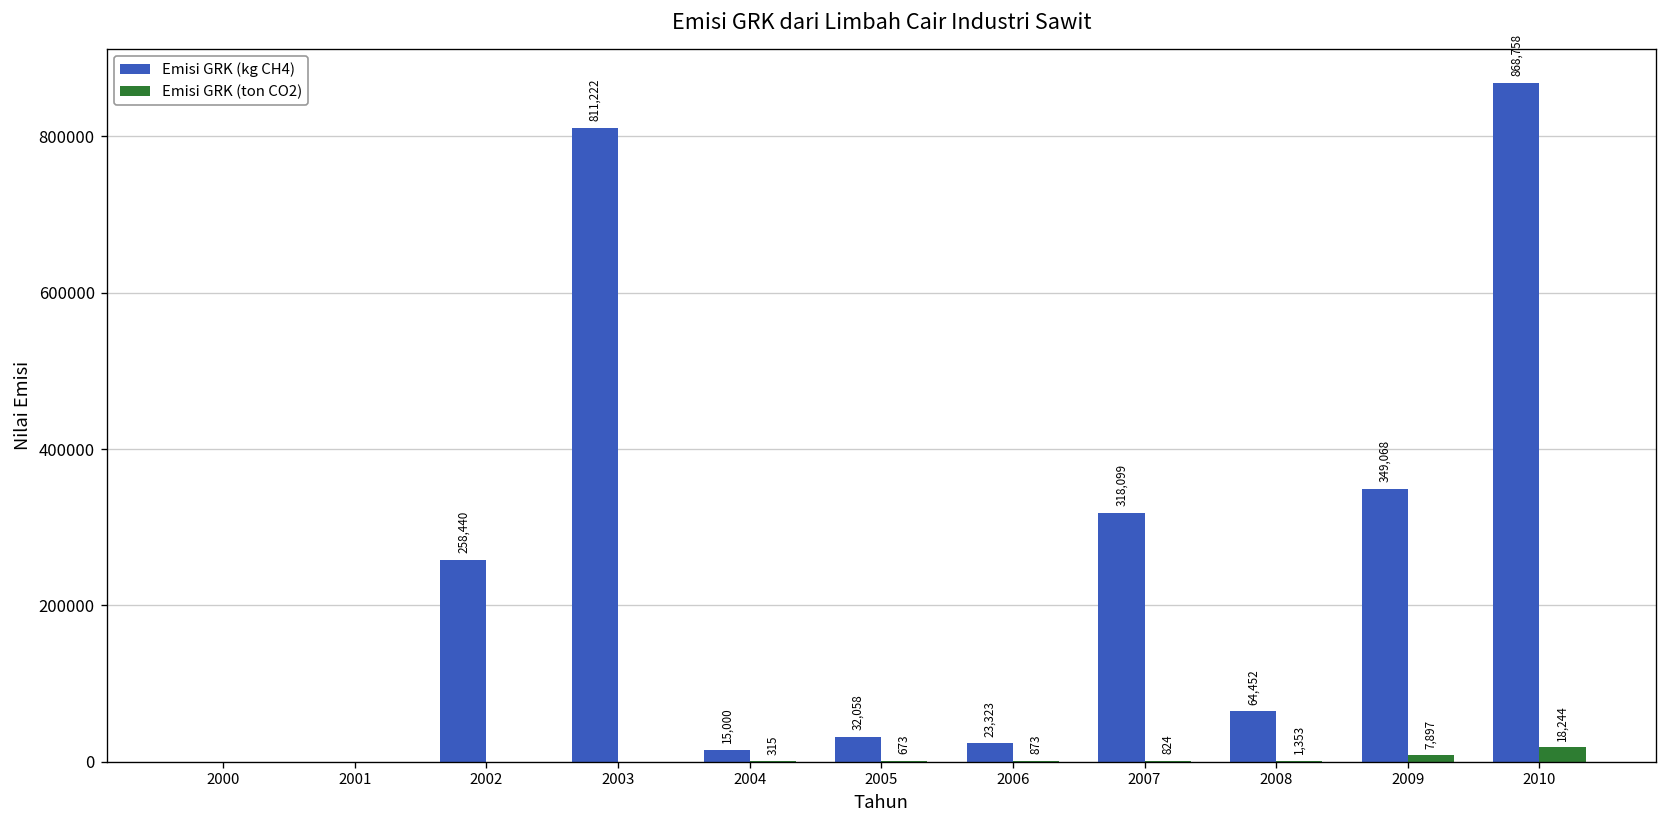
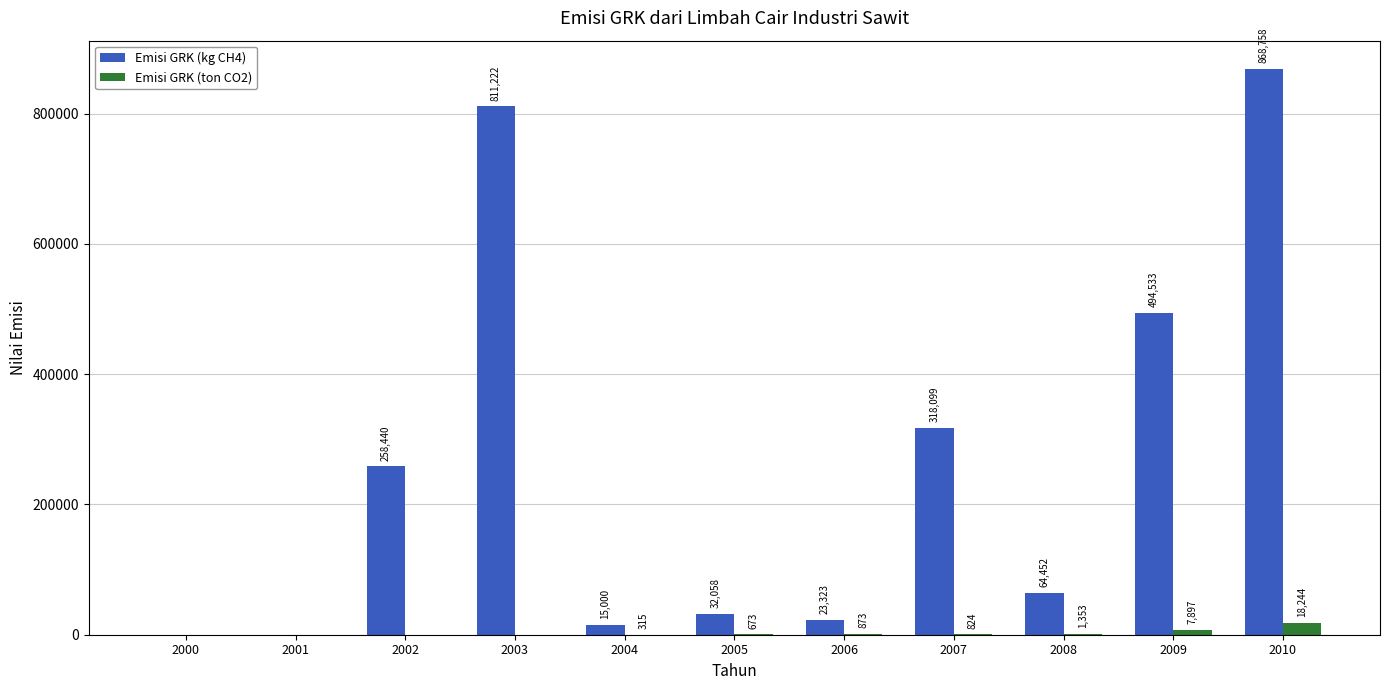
Emisi GRK (kg CH4), 2009: 349,068 -> 494,533
